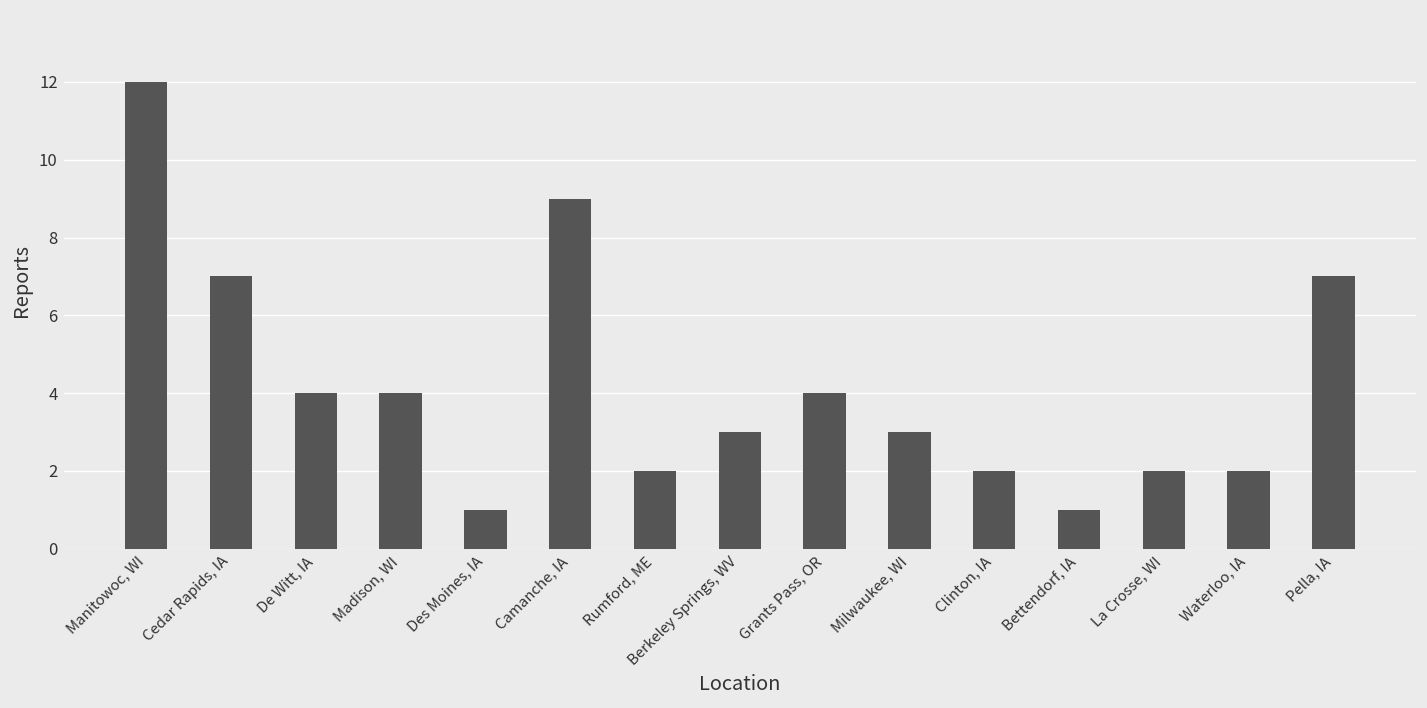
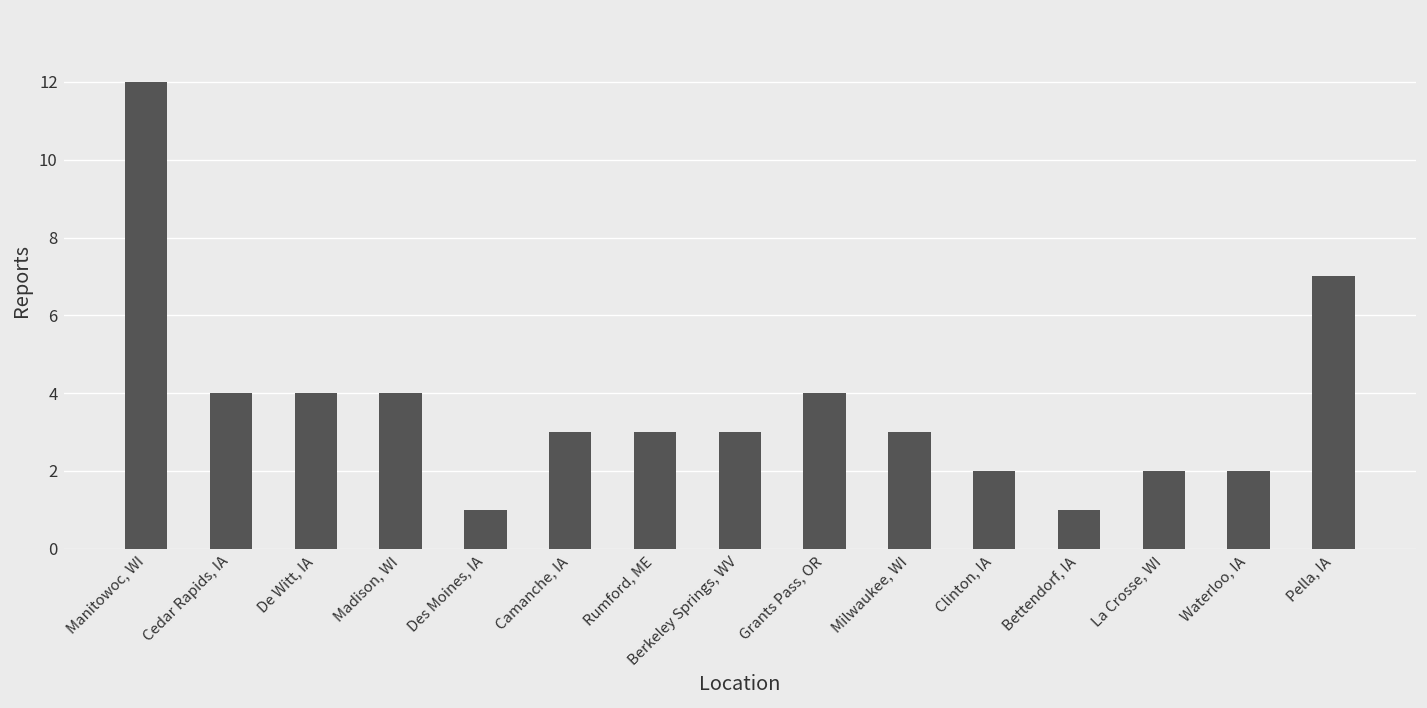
Cedar Rapids, IA: 7 -> 4
Camanche, IA: 9 -> 3
Rumford, ME: 2 -> 3
